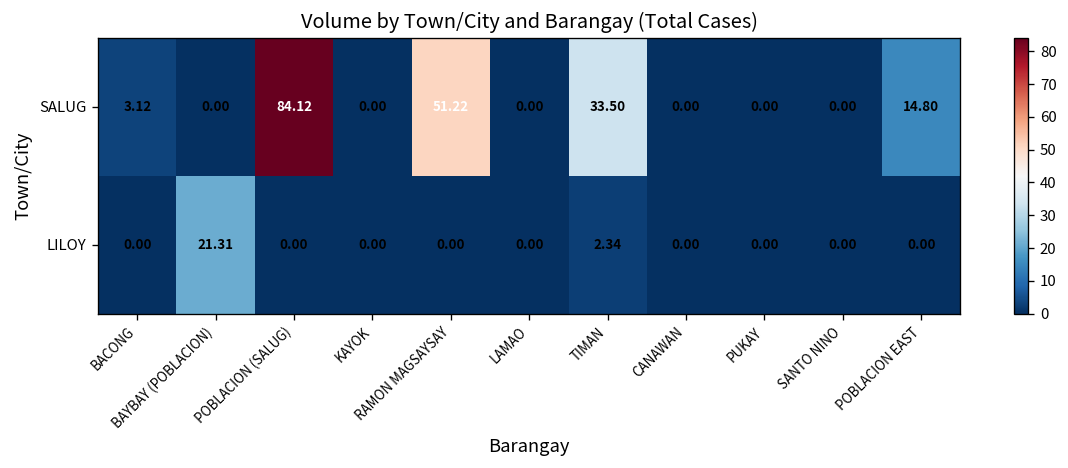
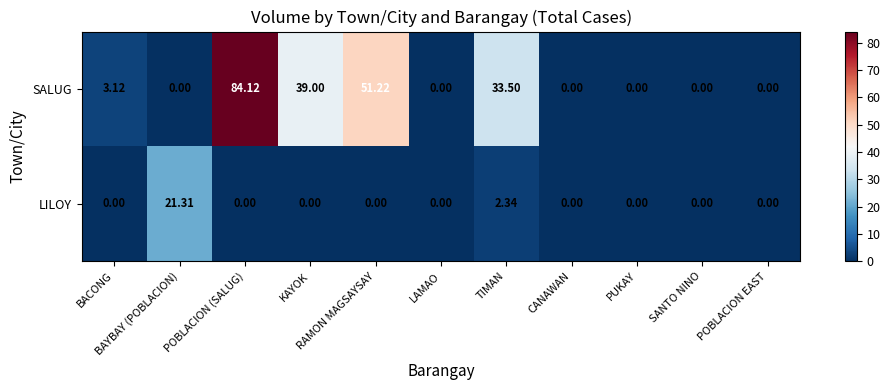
SALUG, KAYOK: 0.00 -> 39.00
SALUG, POBLACION EAST: 14.80 -> 0.00
